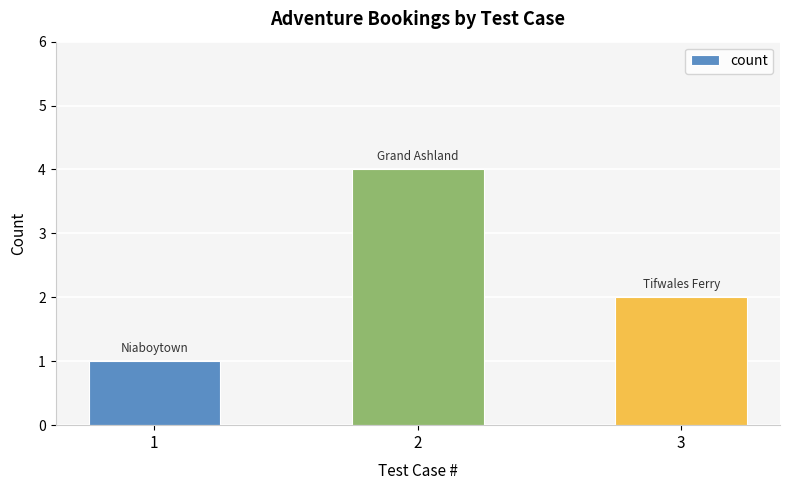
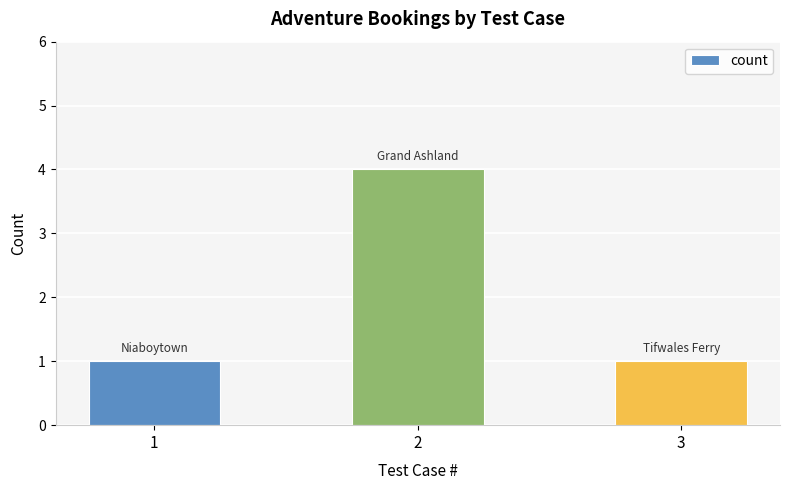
3: 2 -> 1
